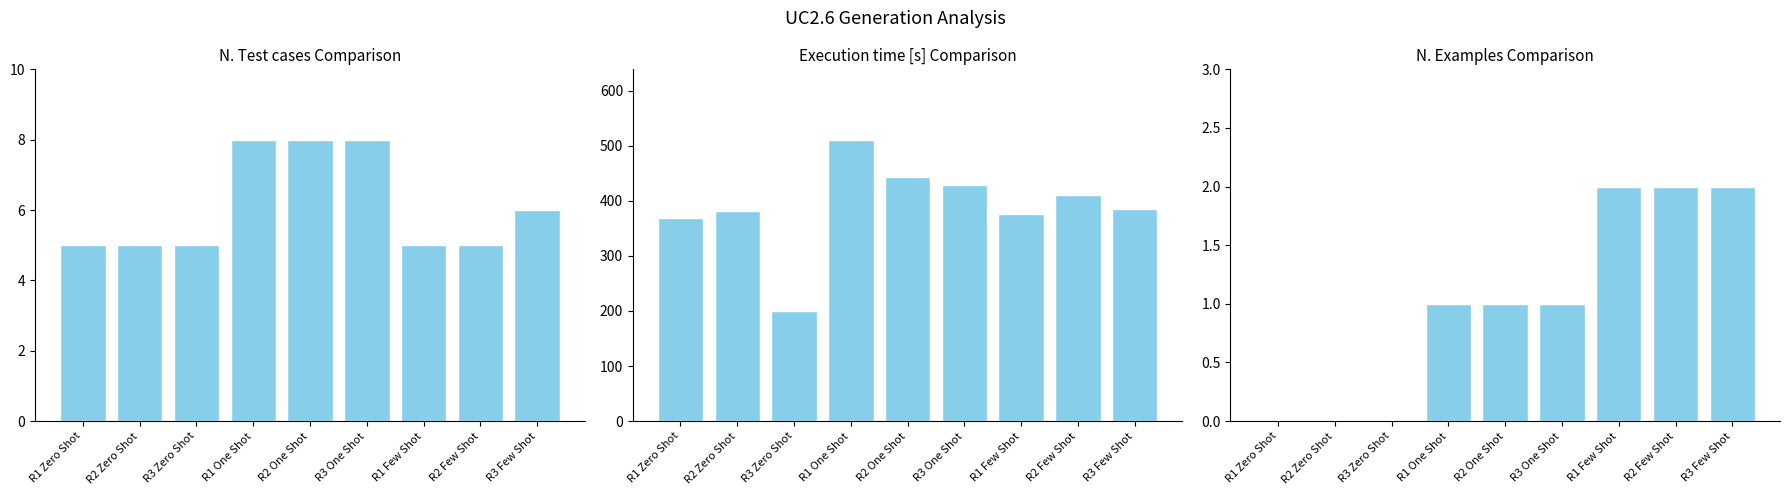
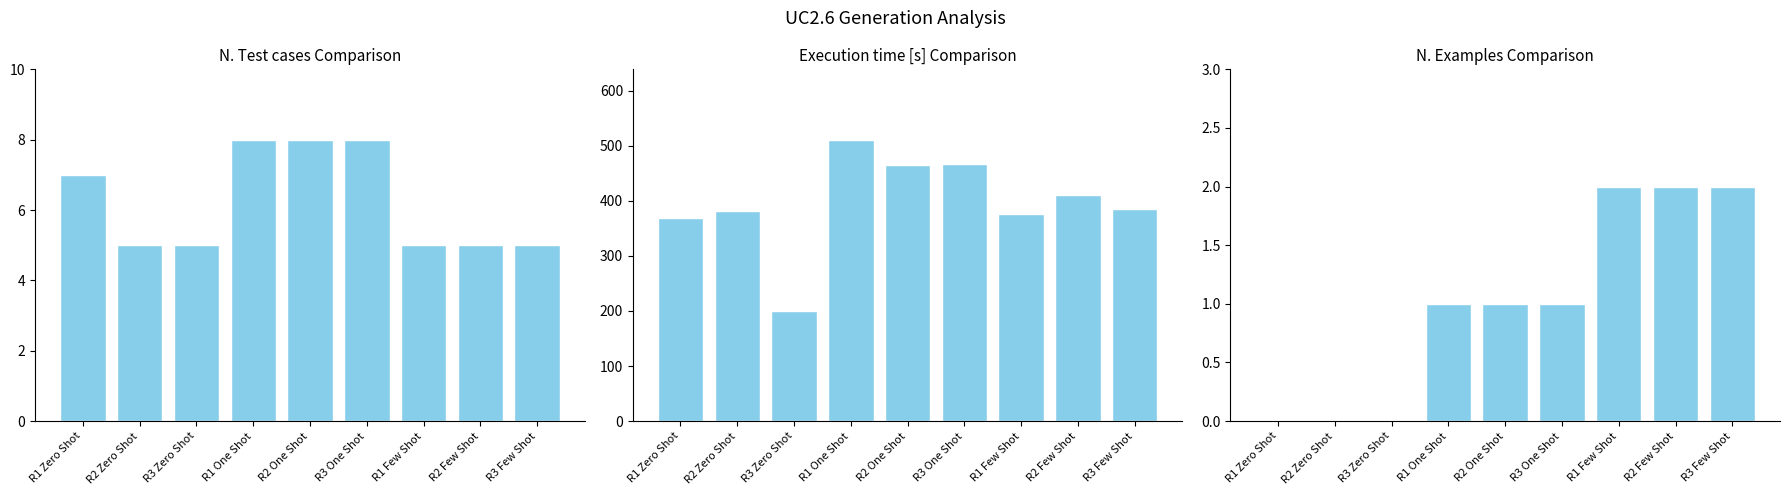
N. Test cases Comparison, R1 Zero Shot: 5 -> 7
N. Test cases Comparison, R3 Few Shot: 6 -> 5
Execution time [s] Comparison, R2 One Shot: 440 -> 470
Execution time [s] Comparison, R3 One Shot: 430 -> 470
